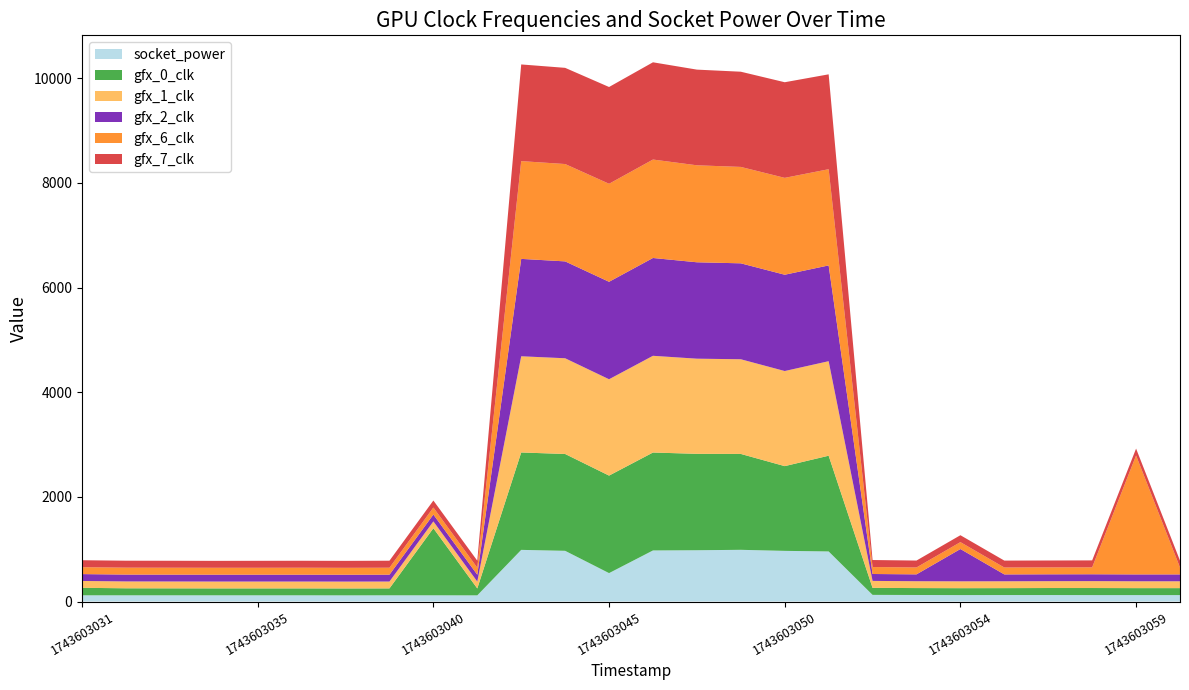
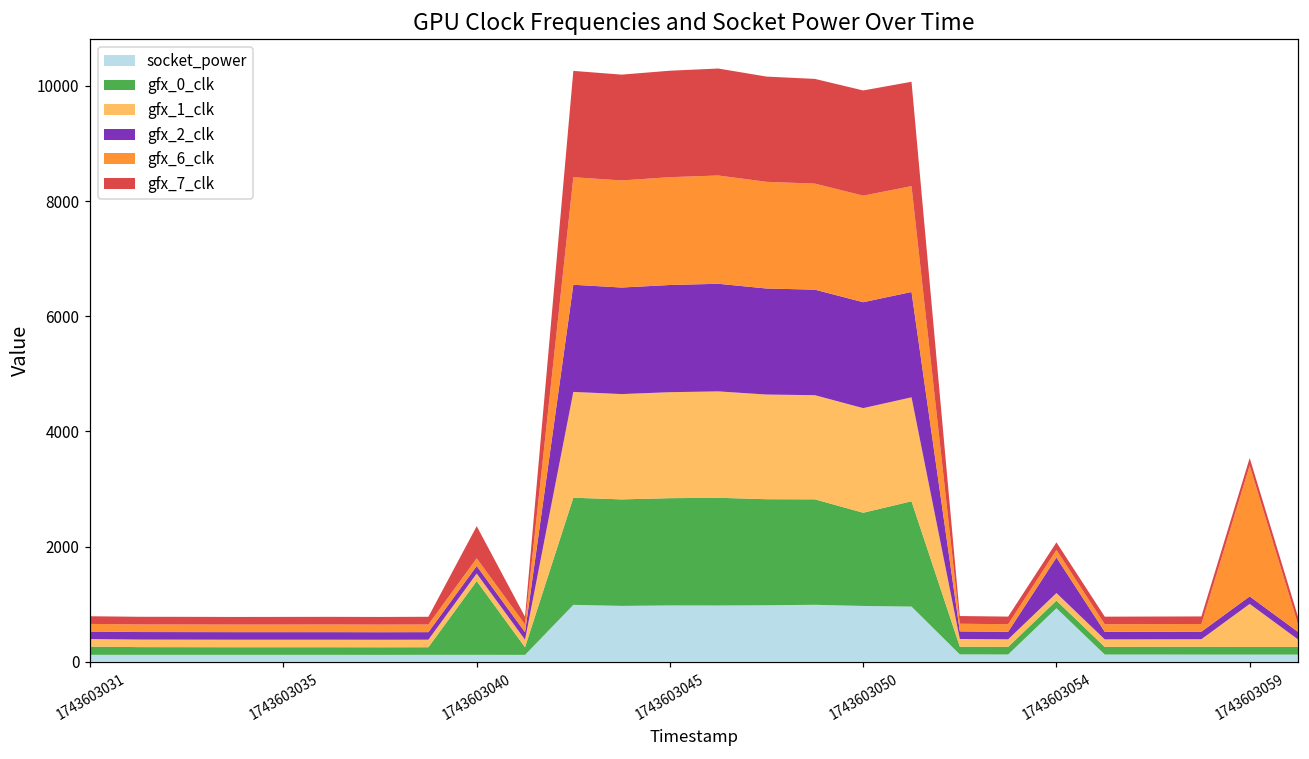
gfx_7_clk, 1743603040: 100 -> 600
socket_power, 1743603045: 500 -> 1000
socket_power, 1743603054: 100 -> 900
gfx_1_clk, 1743603059: 100 -> 700
